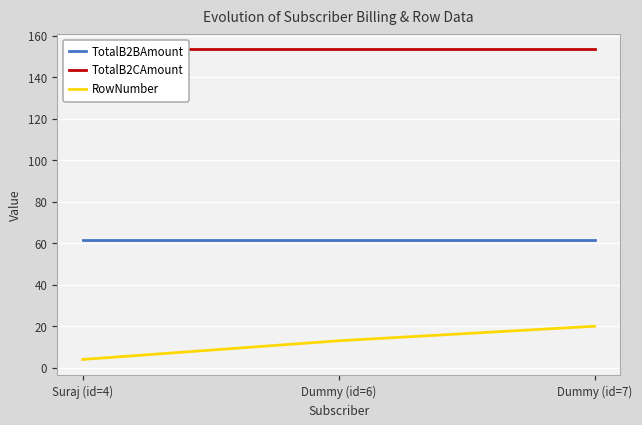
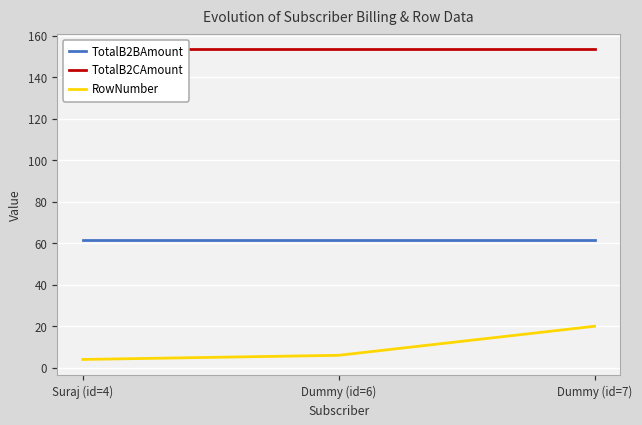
RowNumber, Dummy (id=6): 13 -> 6
